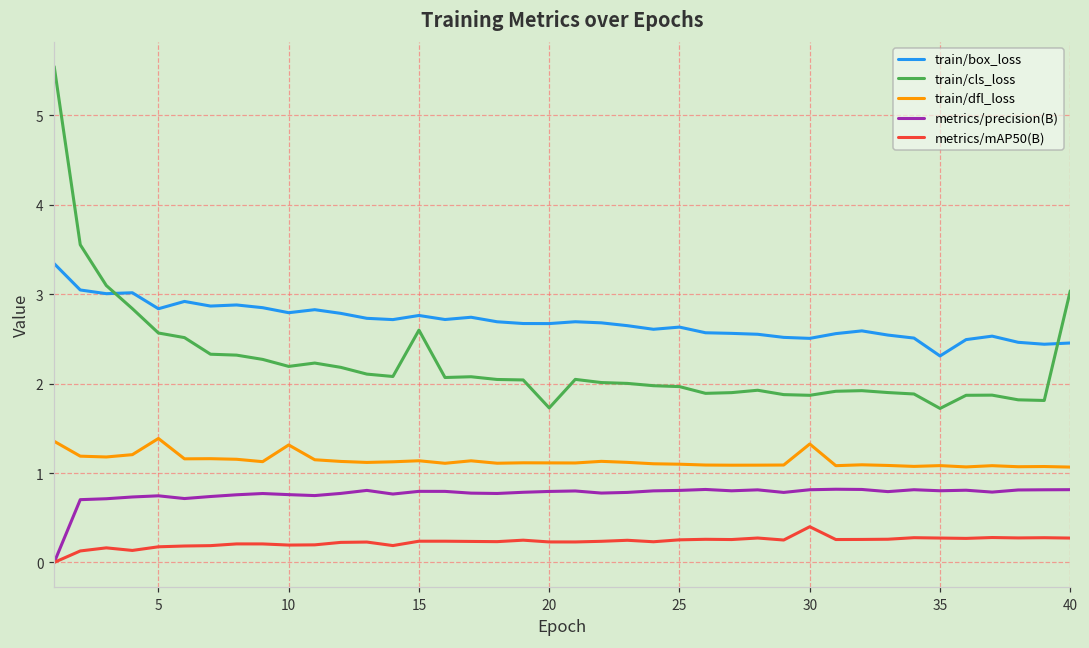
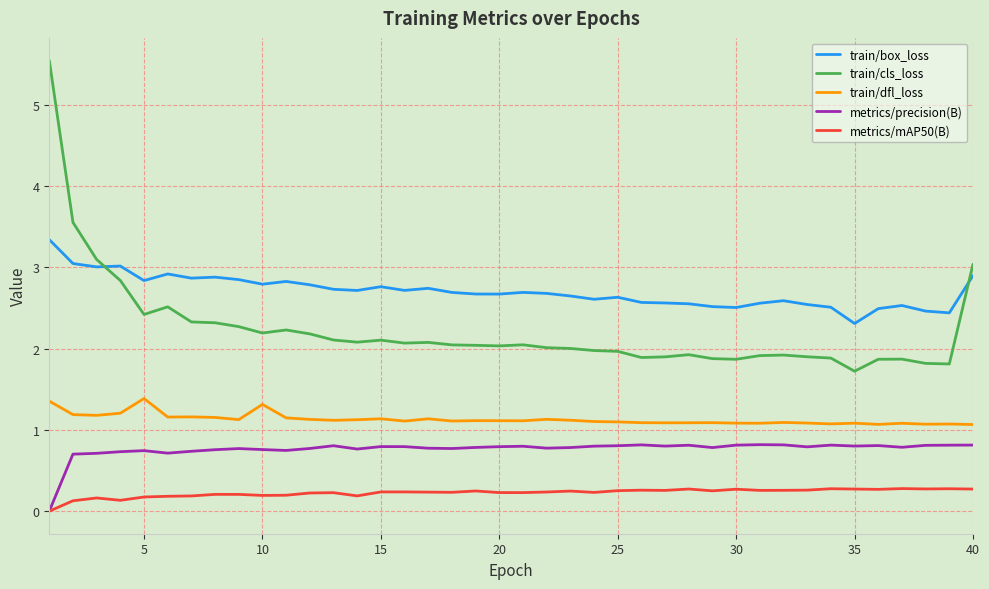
train/cls_loss, 5: 2.6 -> 2.4
train/cls_loss, 15: 2.6 -> 2.1
train/cls_loss, 20: 1.7 -> 2.0
train/dfl_loss, 30: 1.3 -> 1.1
metrics/mAP50(B), 30: 0.4 -> 0.3
train/box_loss, 40: 2.5 -> 2.9
